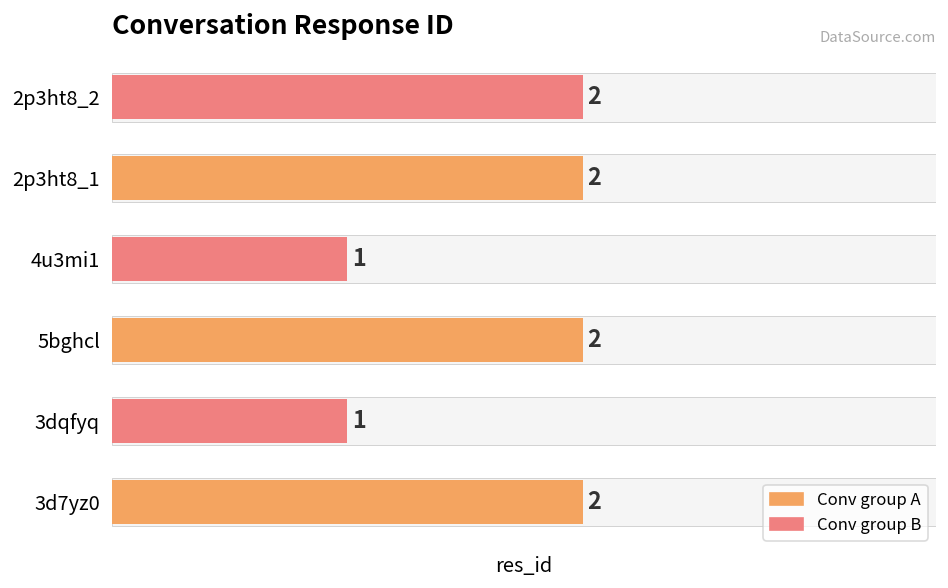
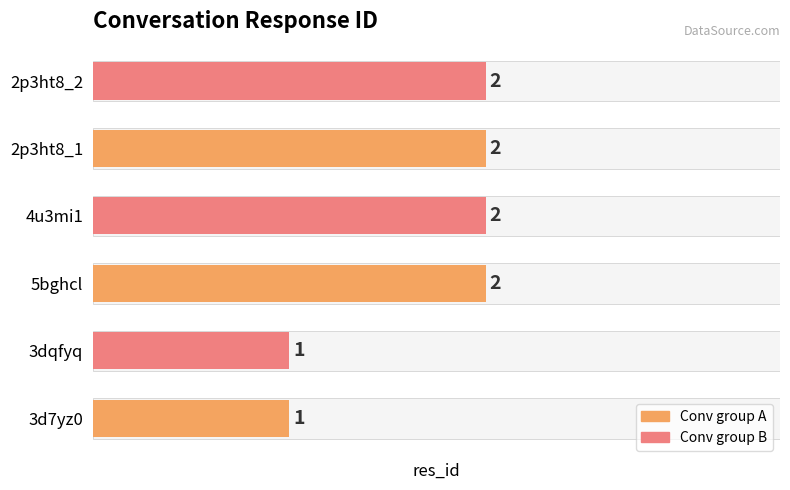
4u3mi1: 1 -> 2
3d7yz0: 2 -> 1
